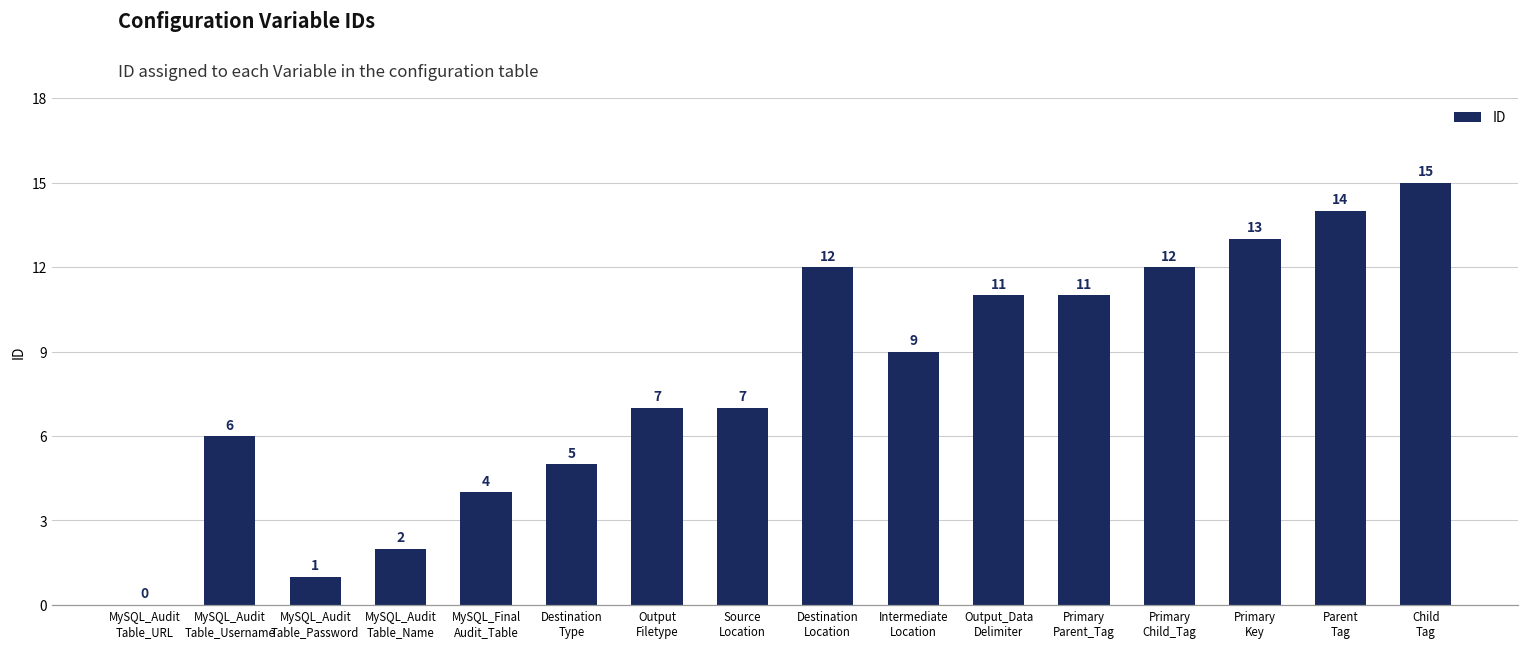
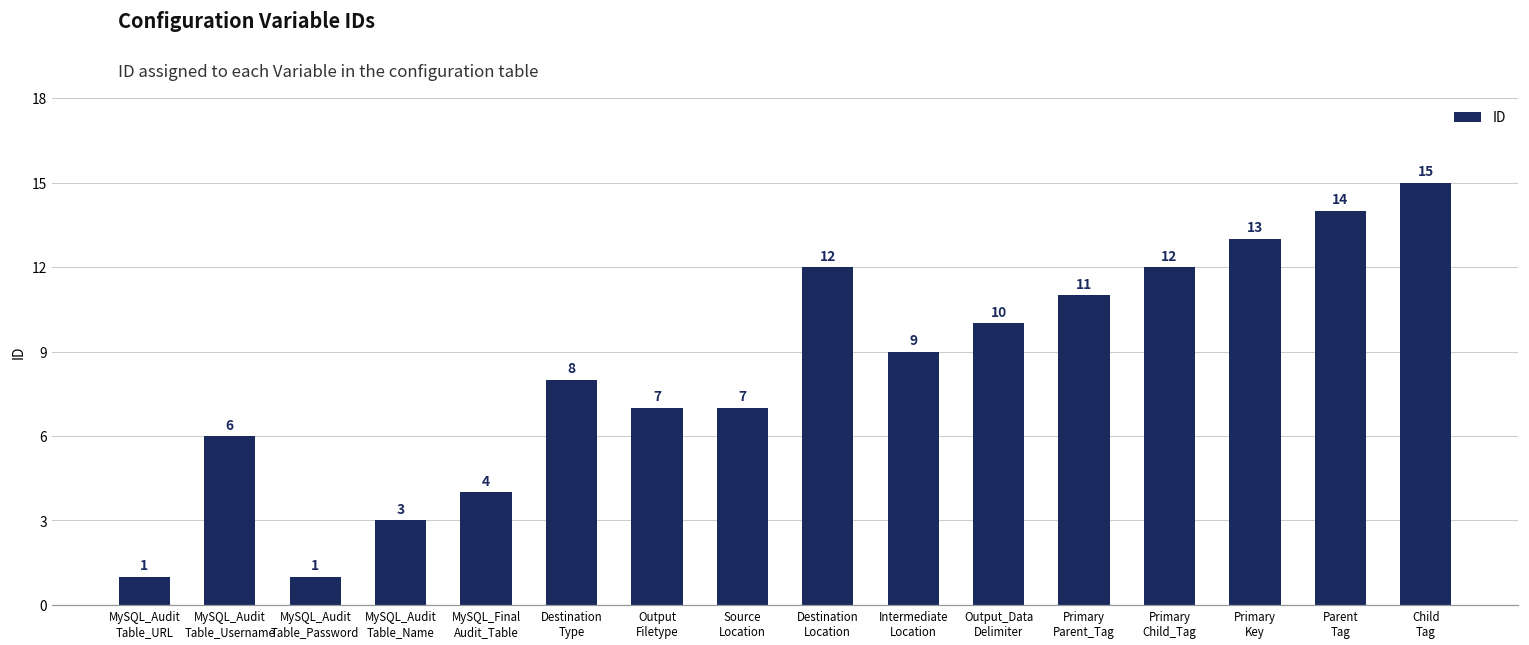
MySQL_Audit Table_URL: 0 -> 1
MySQL_Audit Table_Name: 2 -> 3
Destination Type: 5 -> 8
Output_Data Delimiter: 11 -> 10
